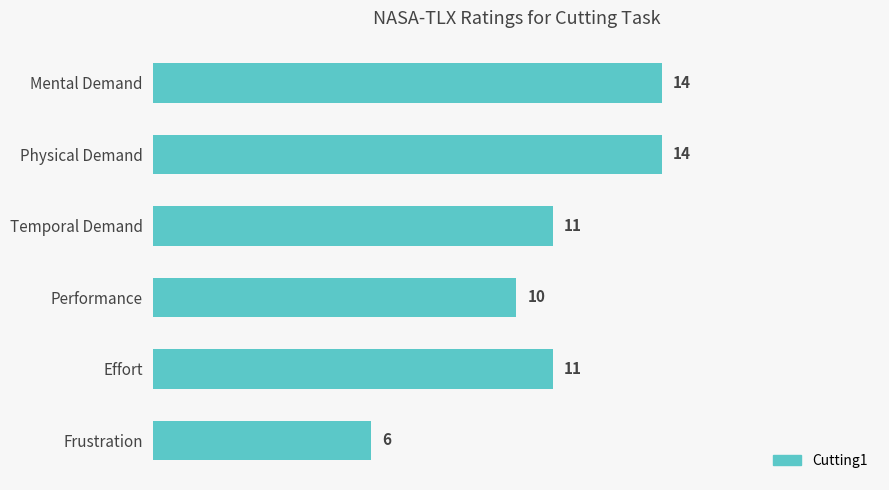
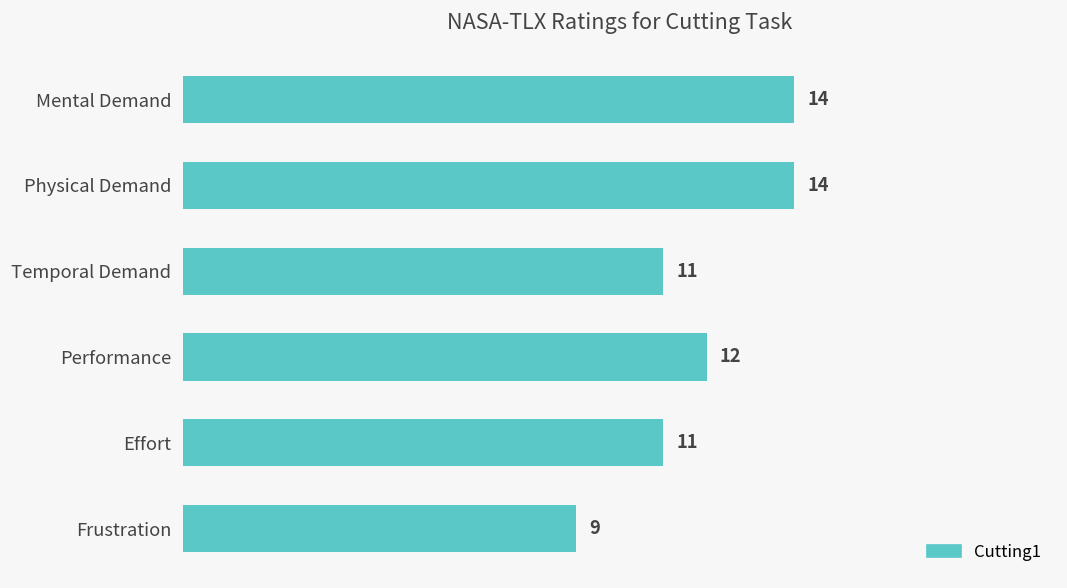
Performance: 10 -> 12
Frustration: 6 -> 9
